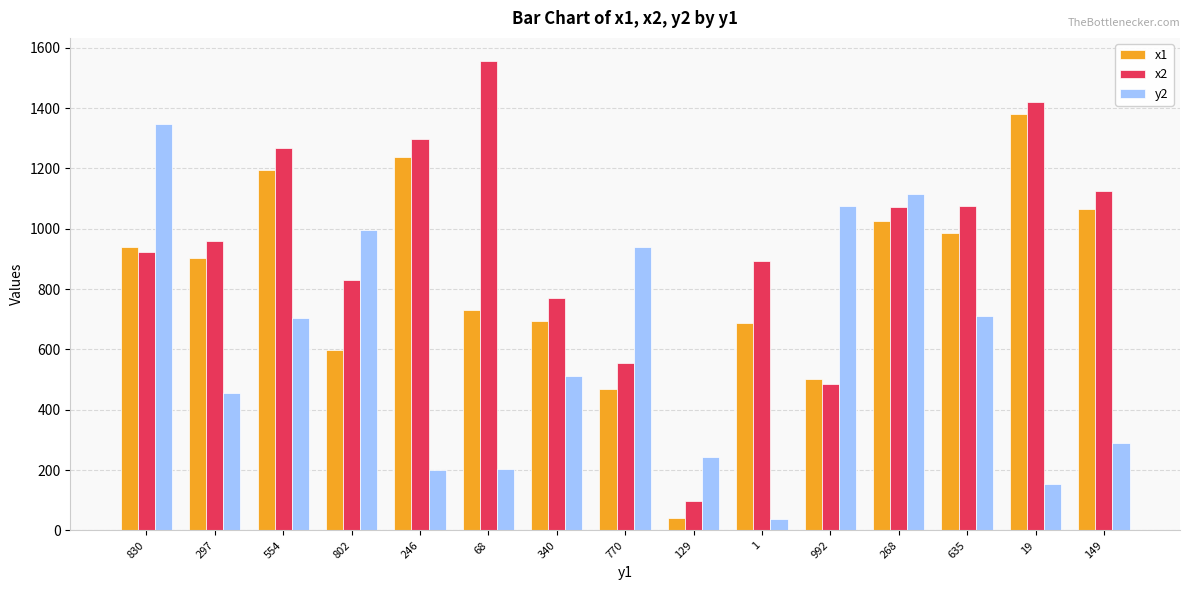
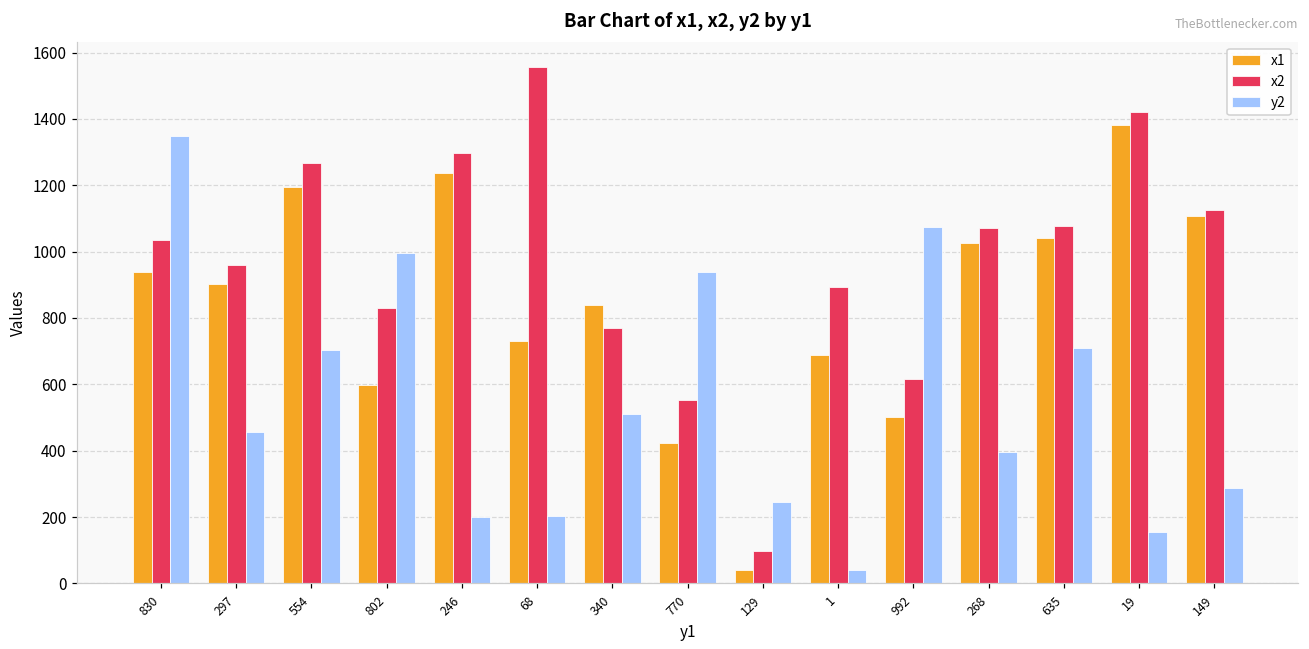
x2, 830: 920 -> 1040
x1, 340: 690 -> 840
x1, 770: 470 -> 420
x2, 992: 490 -> 620
y2, 268: 1120 -> 400
x1, 635: 990 -> 1040
x1, 149: 1070 -> 1110
